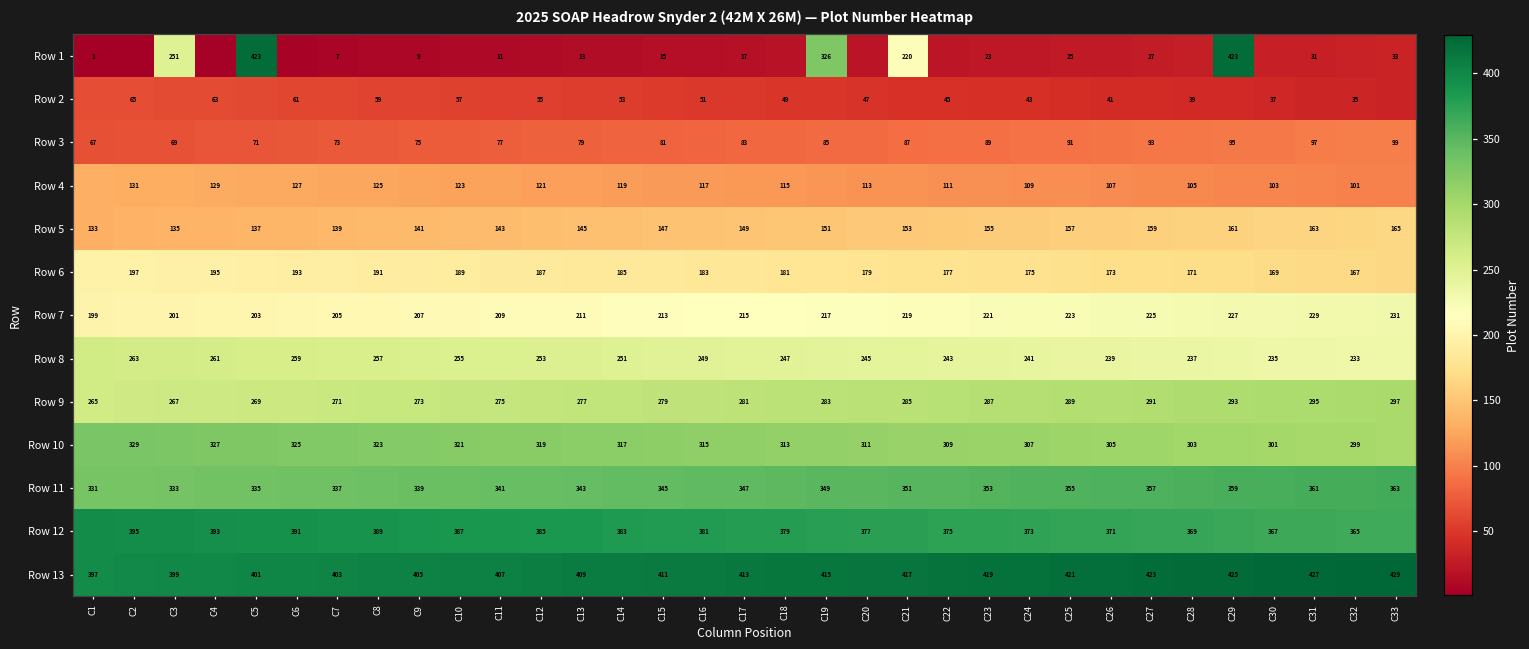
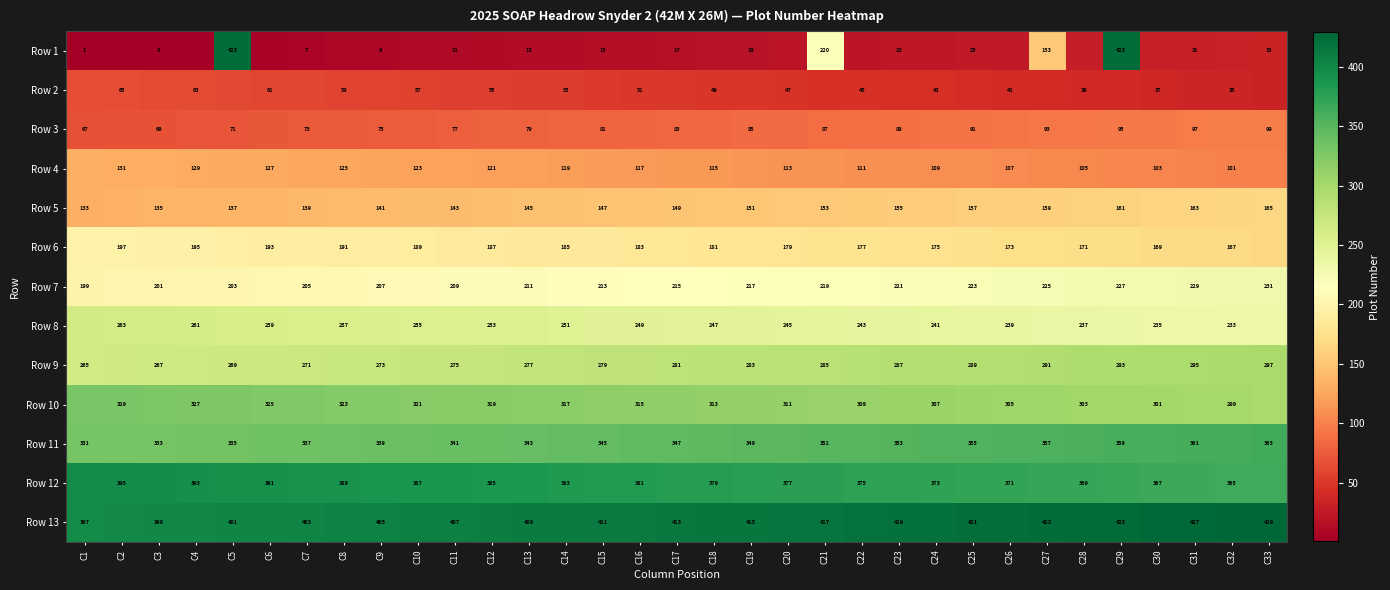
Row 1, C3: 251 -> 3
Row 1, C19: 326 -> 19
Row 1, C27: 27 -> 153
